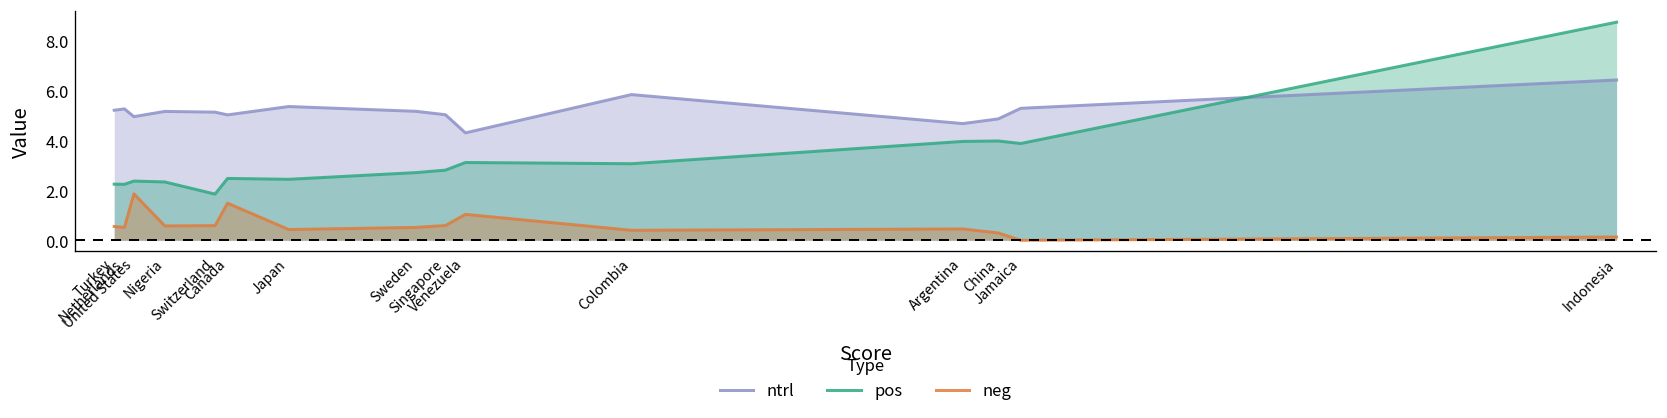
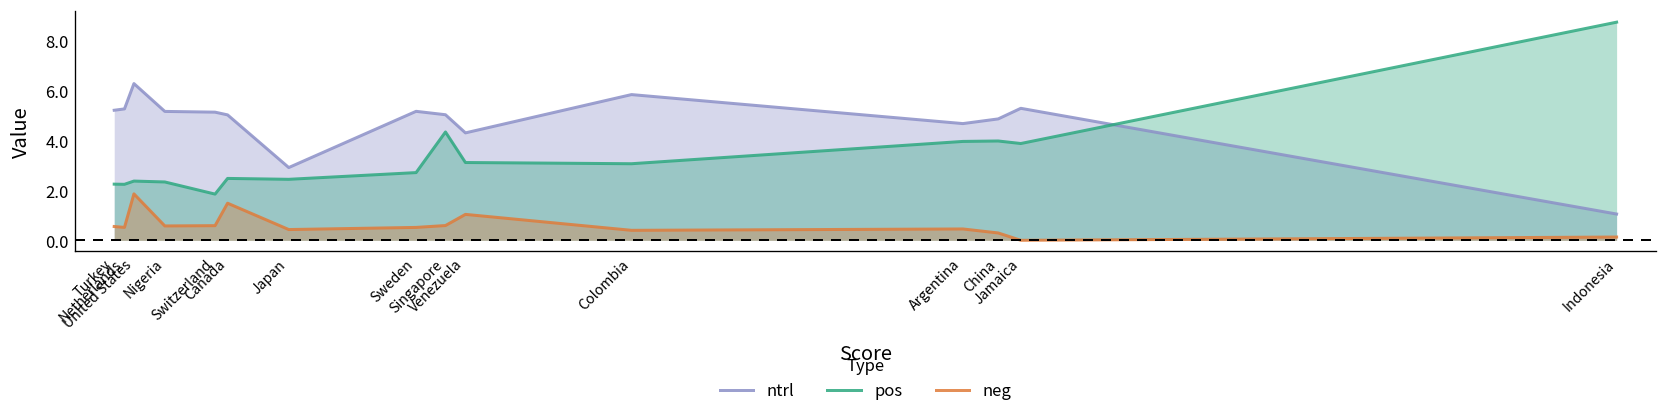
ntrl, United States: 4.9 -> 6.3
ntrl, Japan: 5.4 -> 2.9
pos, Singapore: 2.8 -> 4.3
ntrl, Indonesia: 6.4 -> 1.1
